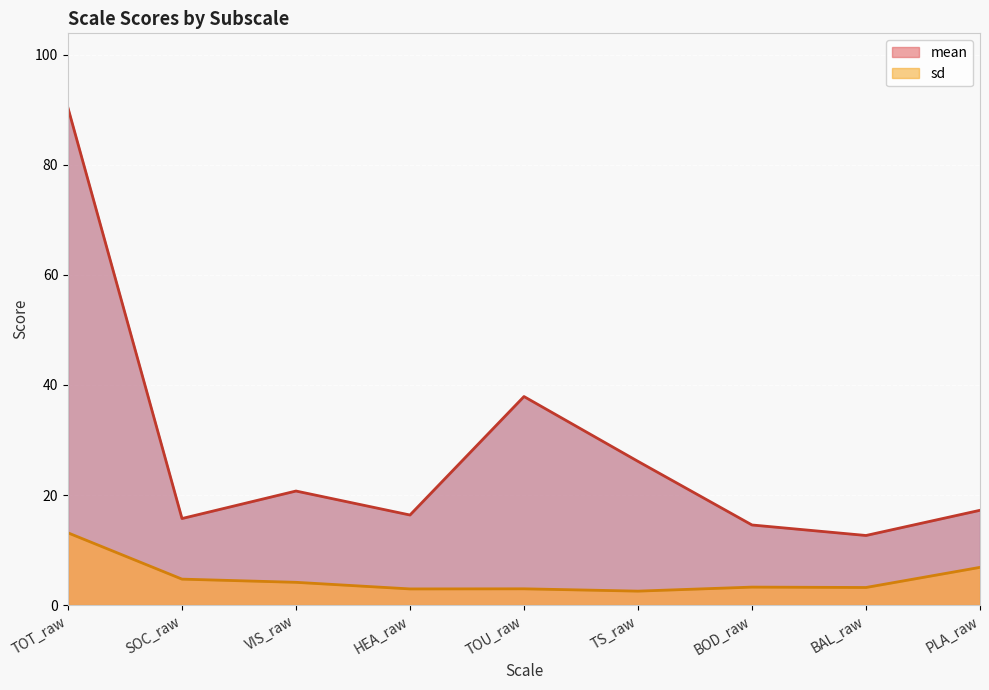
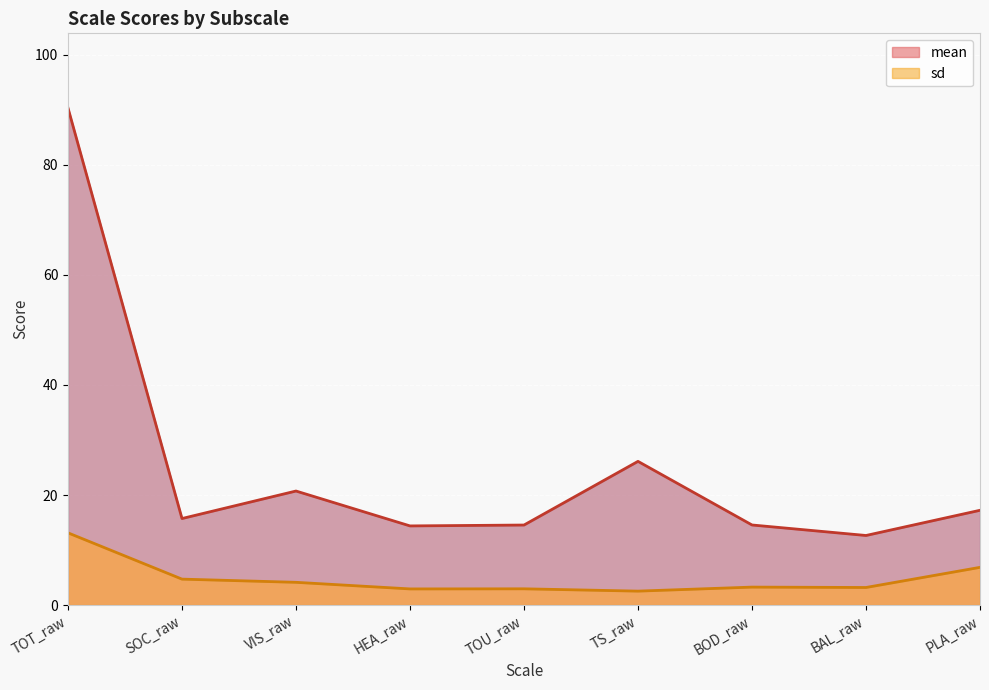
mean, HEA_raw: 16 -> 14
mean, TOU_raw: 38 -> 15
